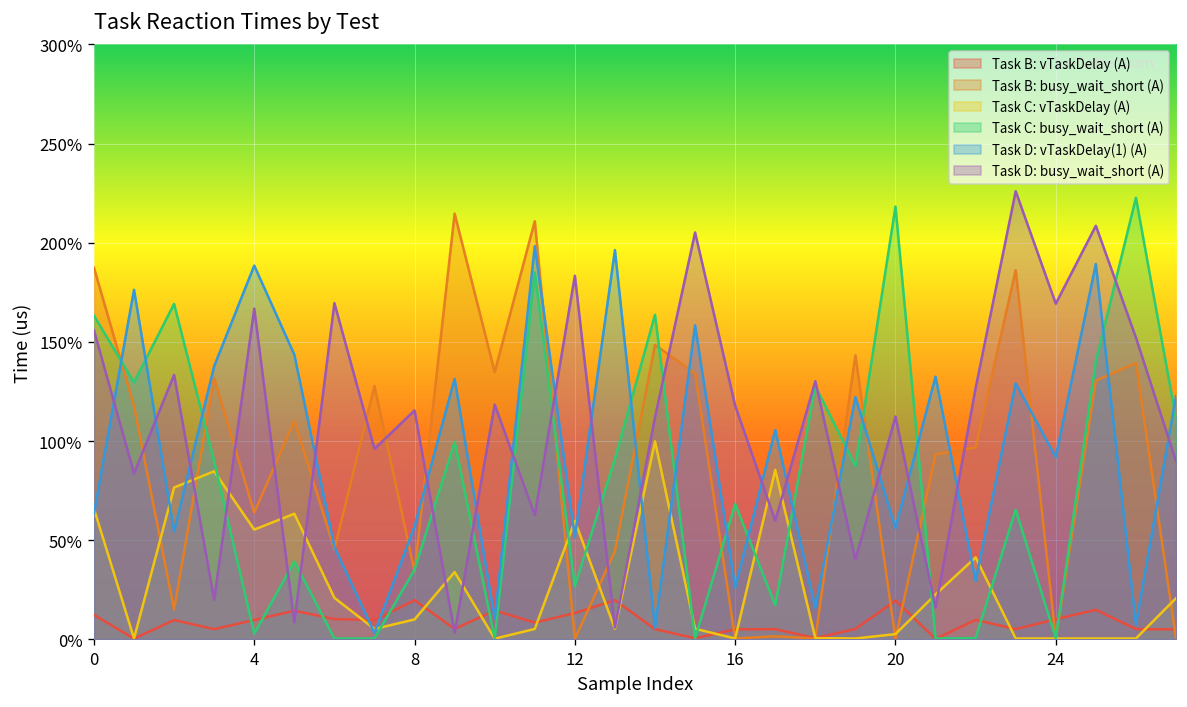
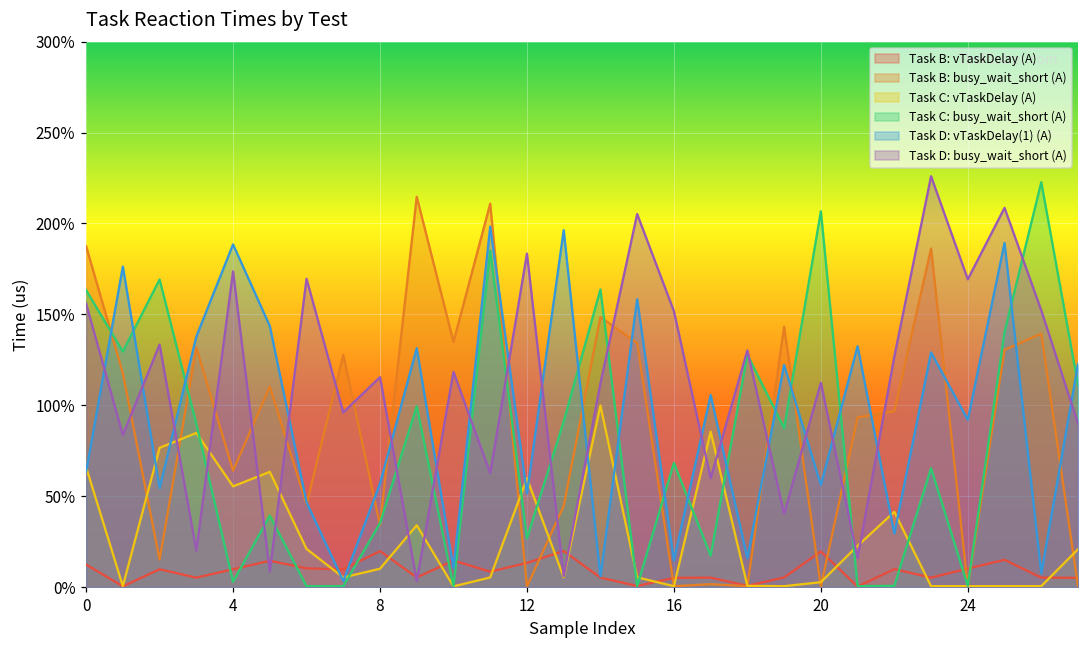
Task D: busy_wait_short (A), 4: 167% -> 174%
Task D: vTaskDelay(1) (A), 16: 26% -> 15%
Task D: busy_wait_short (A), 16: 118% -> 152%
Task C: busy_wait_short (A), 20: 218% -> 207%
